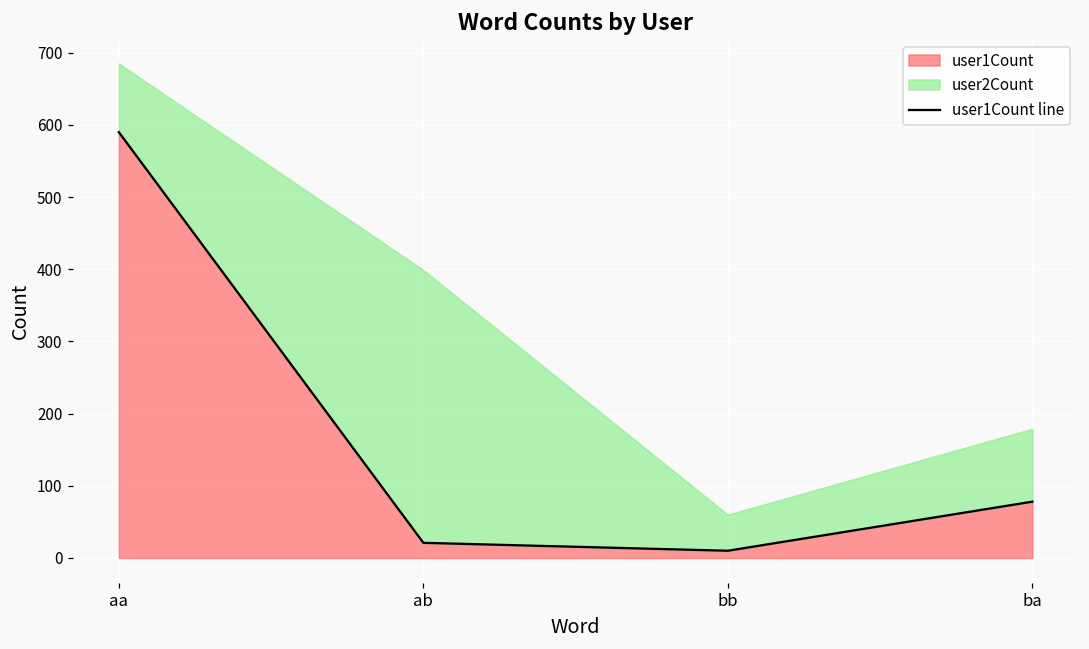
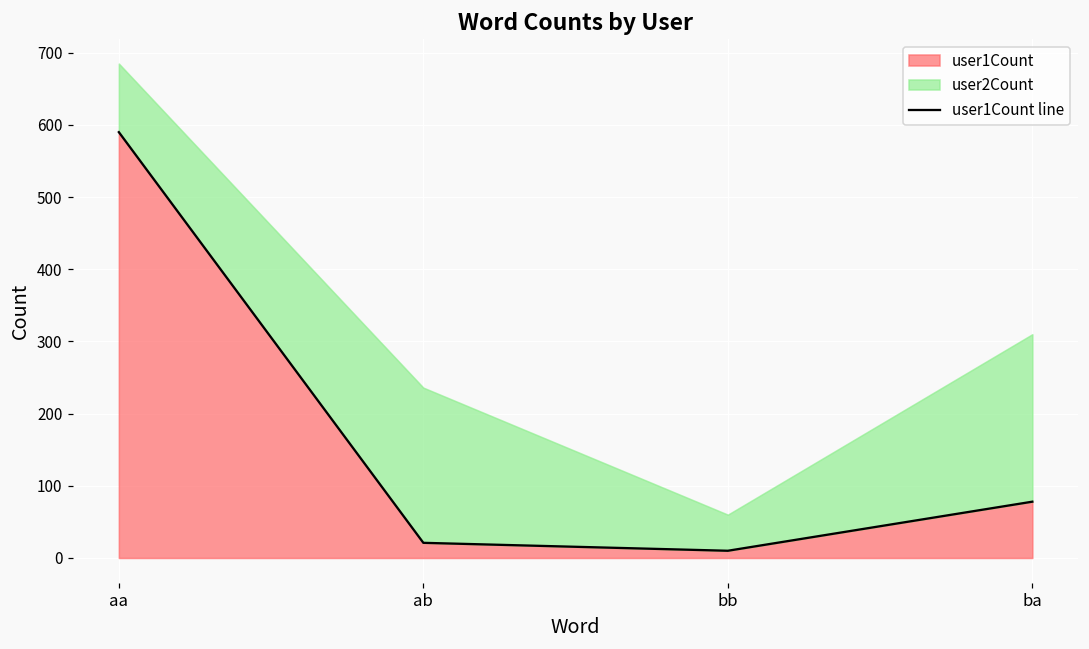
user2Count, ab: 380 -> 220
user2Count, ba: 100 -> 230
